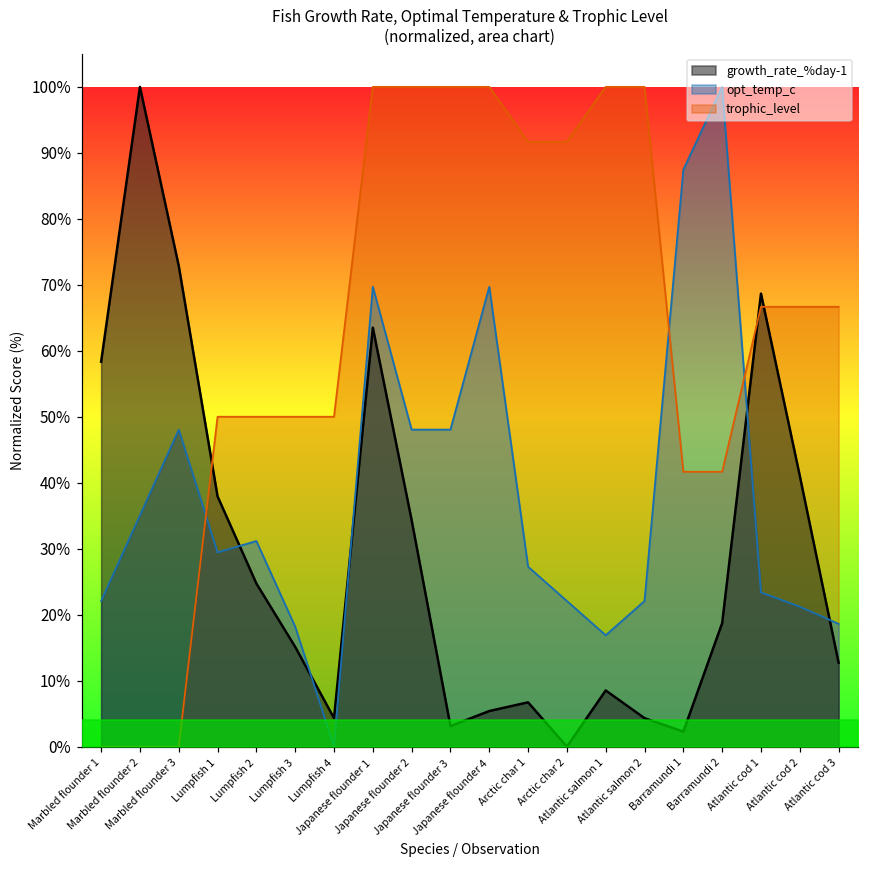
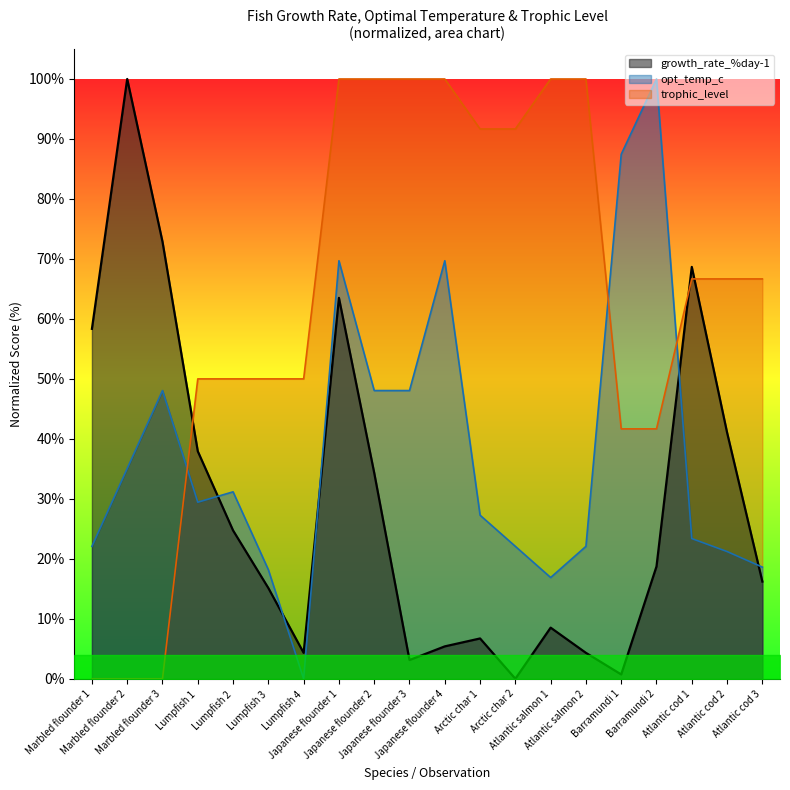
growth_rate_%day-1, Barramundi 1: 2% -> 1%
growth_rate_%day-1, Atlantic cod 3: 13% -> 16%
